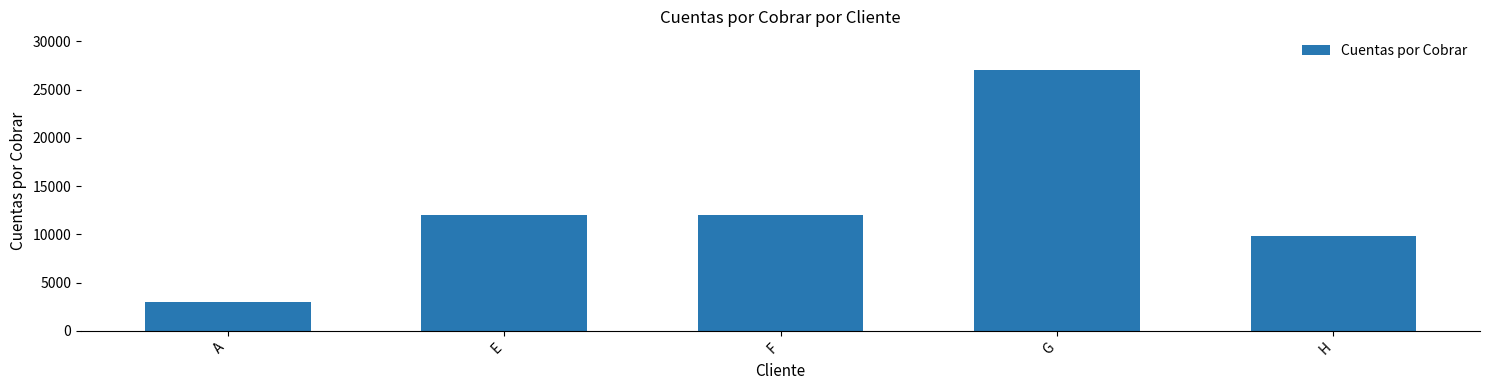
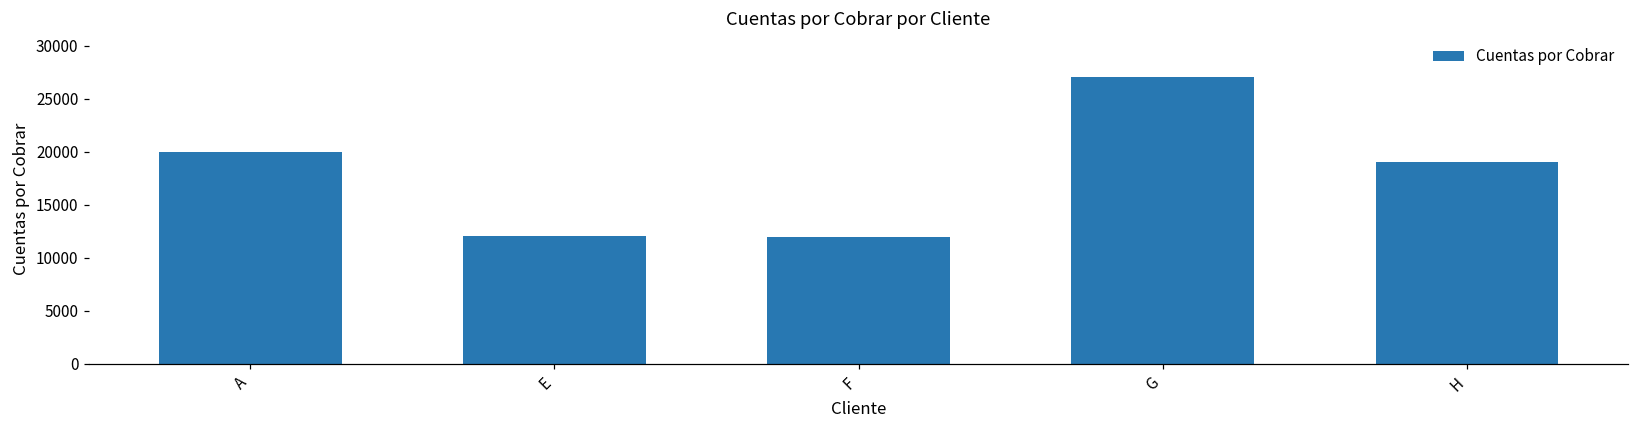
A: 3000 -> 20000
H: 10000 -> 19000
